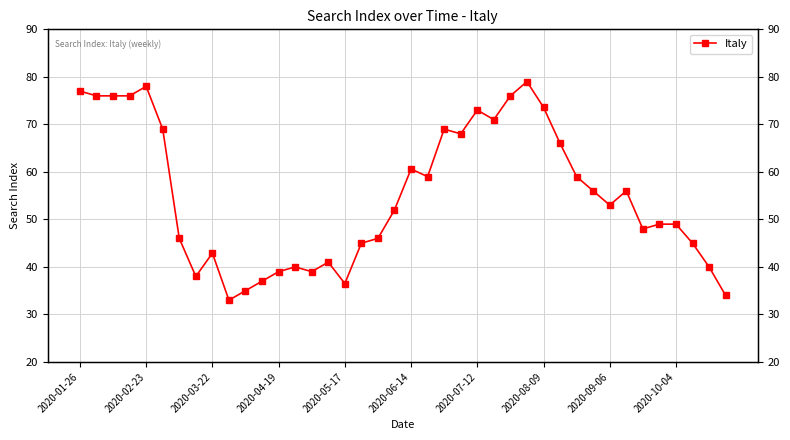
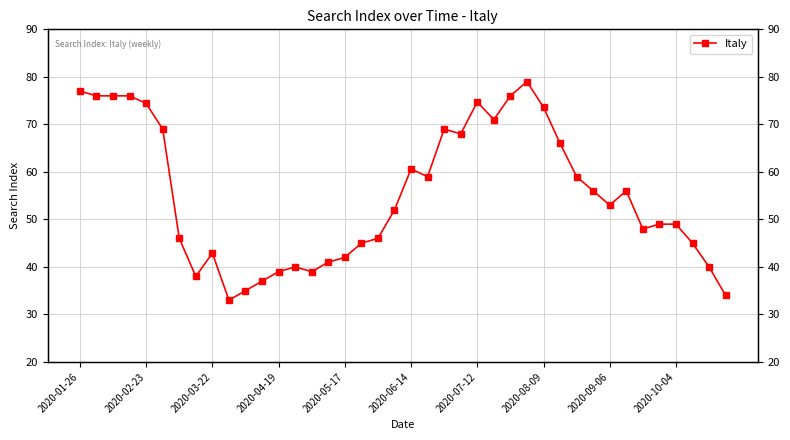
2020-02-23: 78 -> 74
2020-05-17: 37 -> 42
2020-07-12: 73 -> 75
